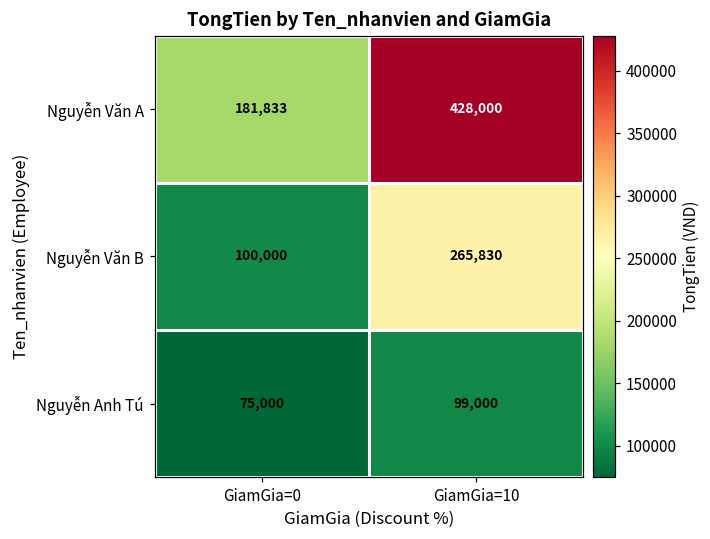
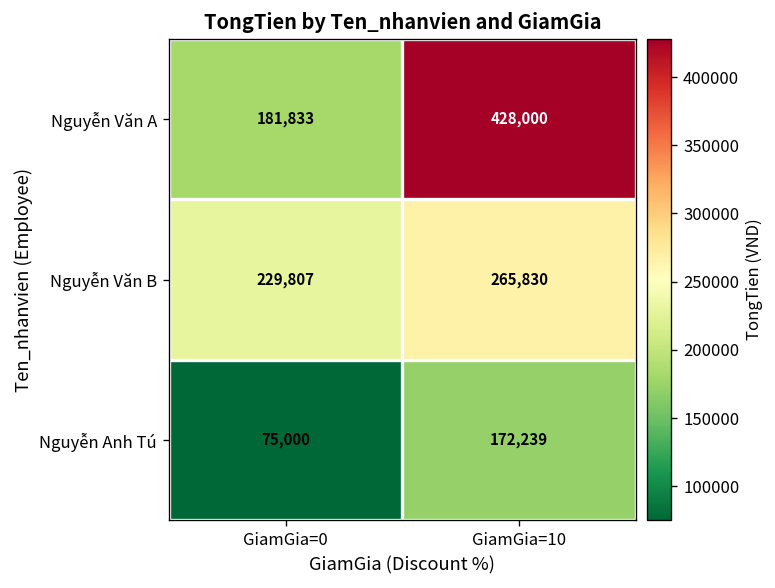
Nguyễn Văn B, GiamGia=0: 100,000 -> 229,807
Nguyễn Anh Tú, GiamGia=10: 99,000 -> 172,239
